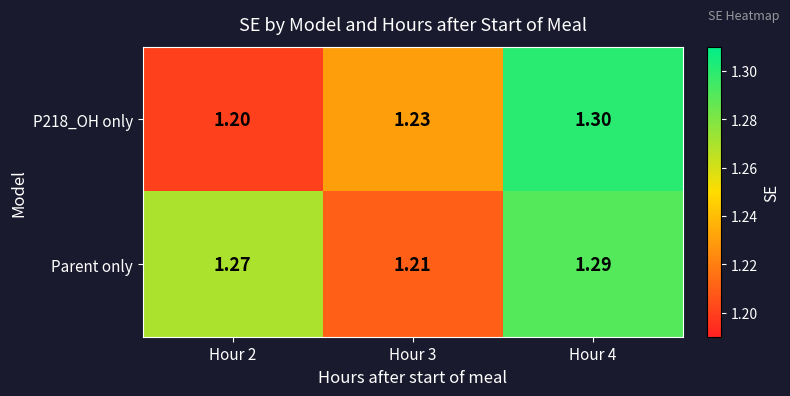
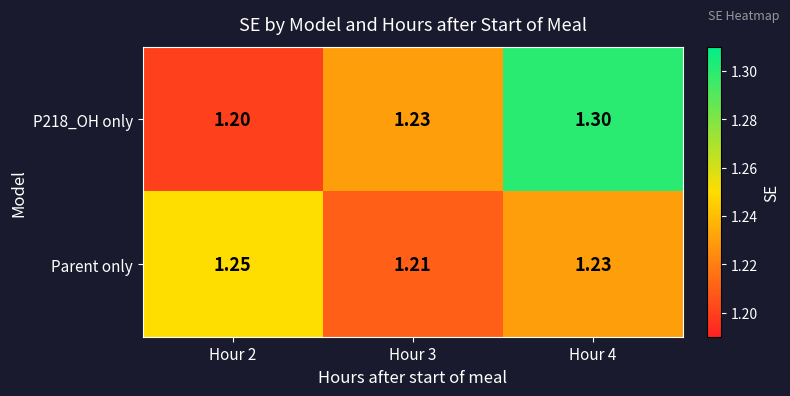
Parent only, Hour 2: 1.27 -> 1.25
Parent only, Hour 4: 1.29 -> 1.23
